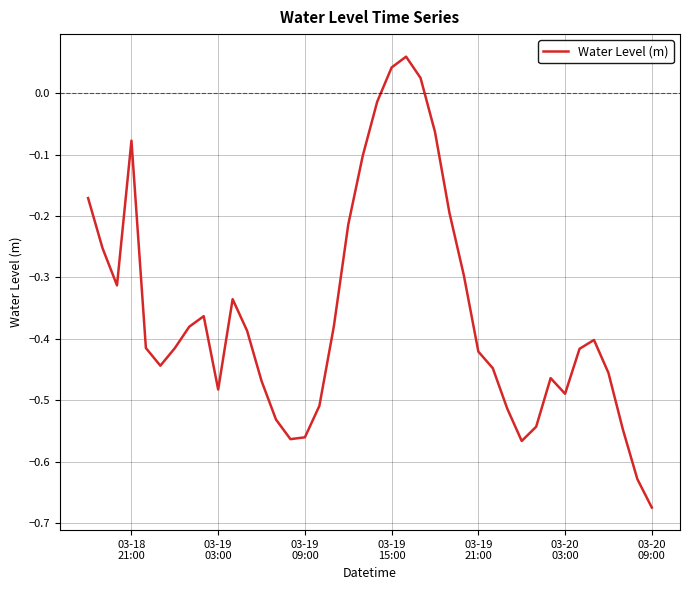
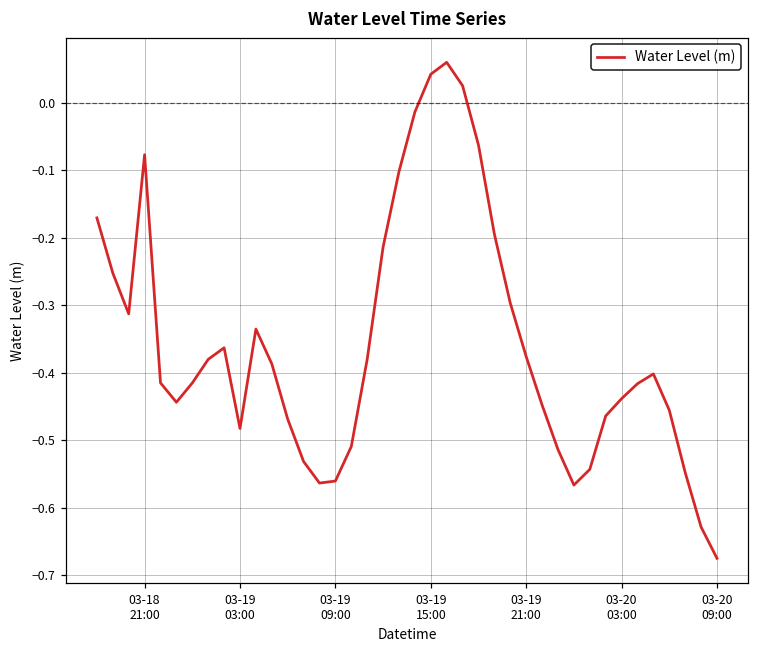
03-19 21:00: -0.42 -> -0.38
03-20 03:00: -0.49 -> -0.44
